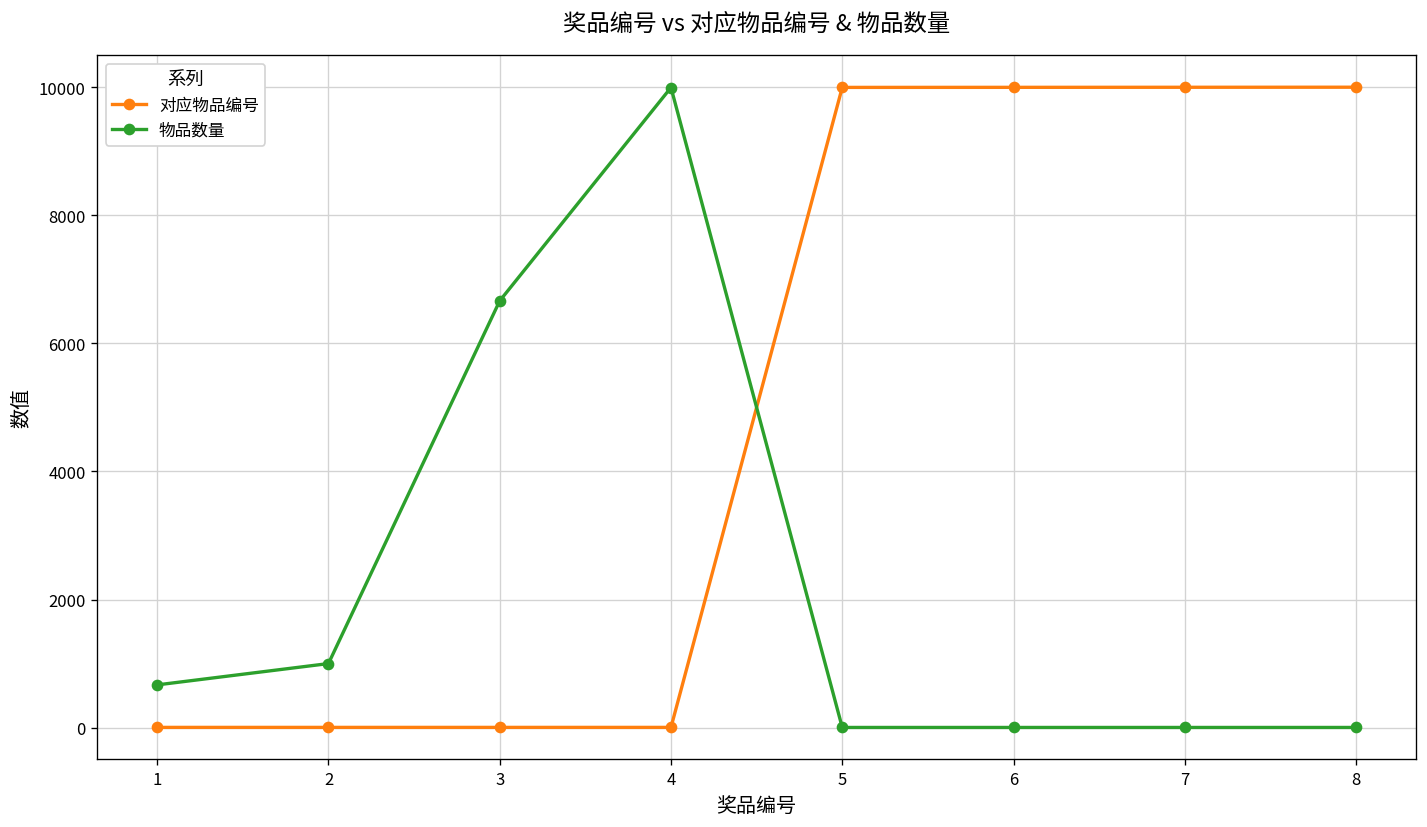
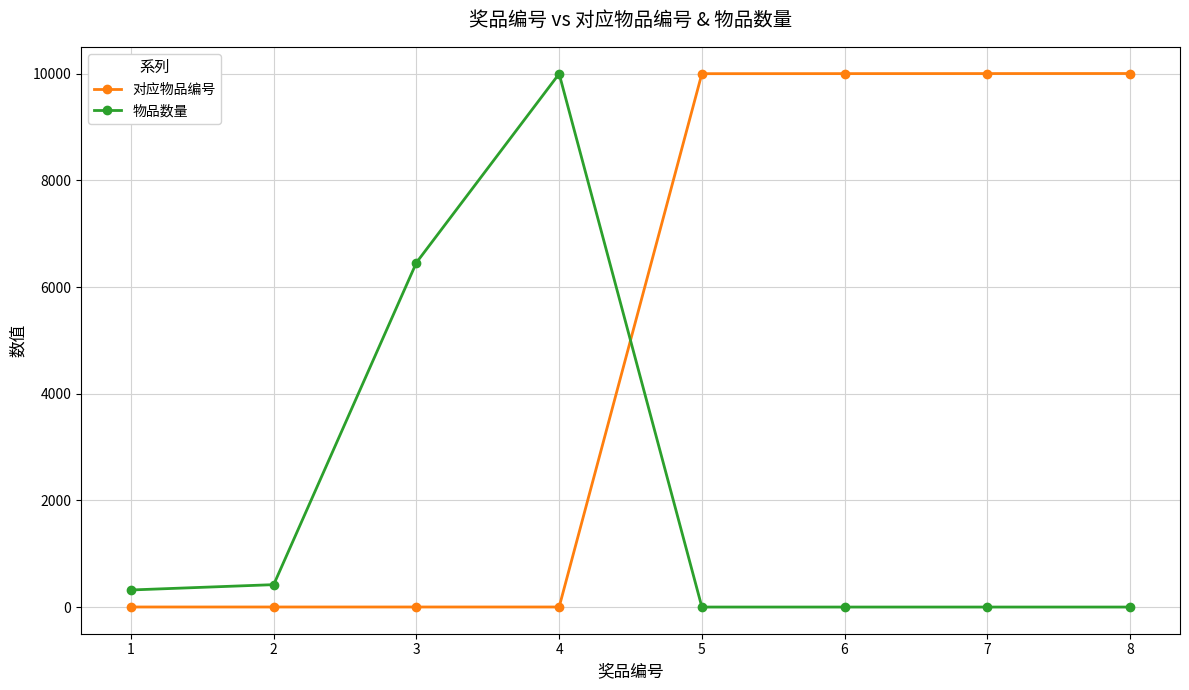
物品数量, 1: 700 -> 300
物品数量, 2: 1000 -> 400
物品数量, 3: 6700 -> 6500
